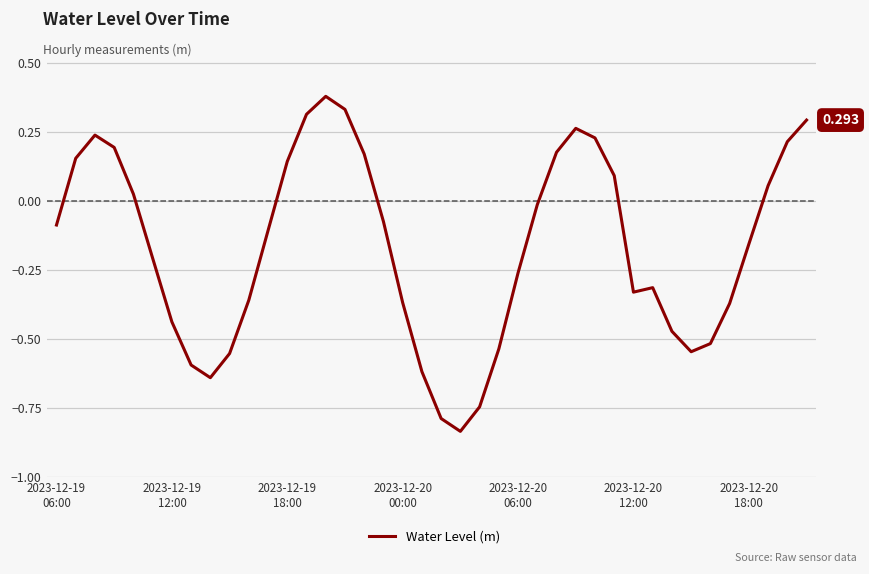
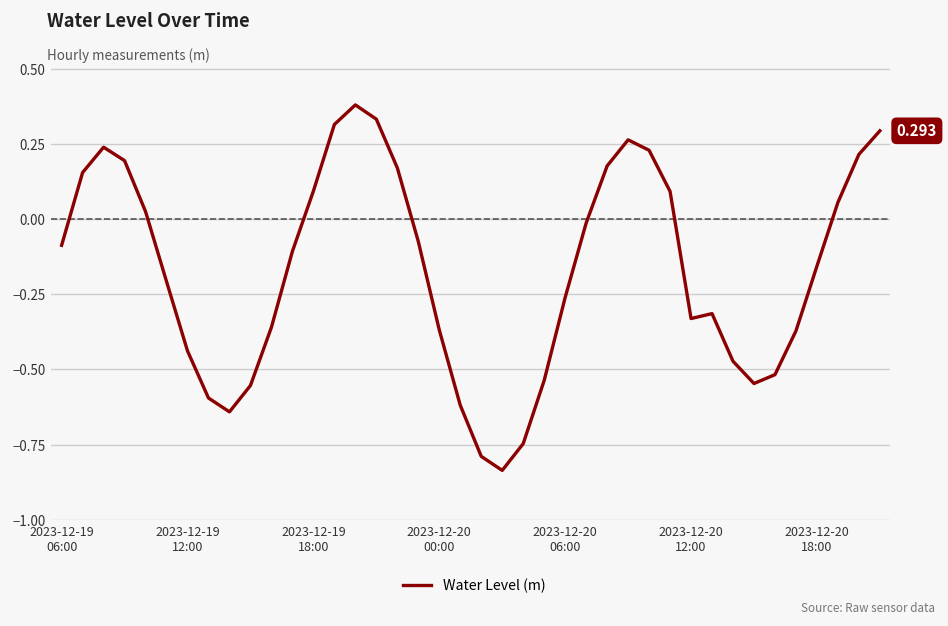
2023-12-19 18:00: 0.14 -> 0.09
